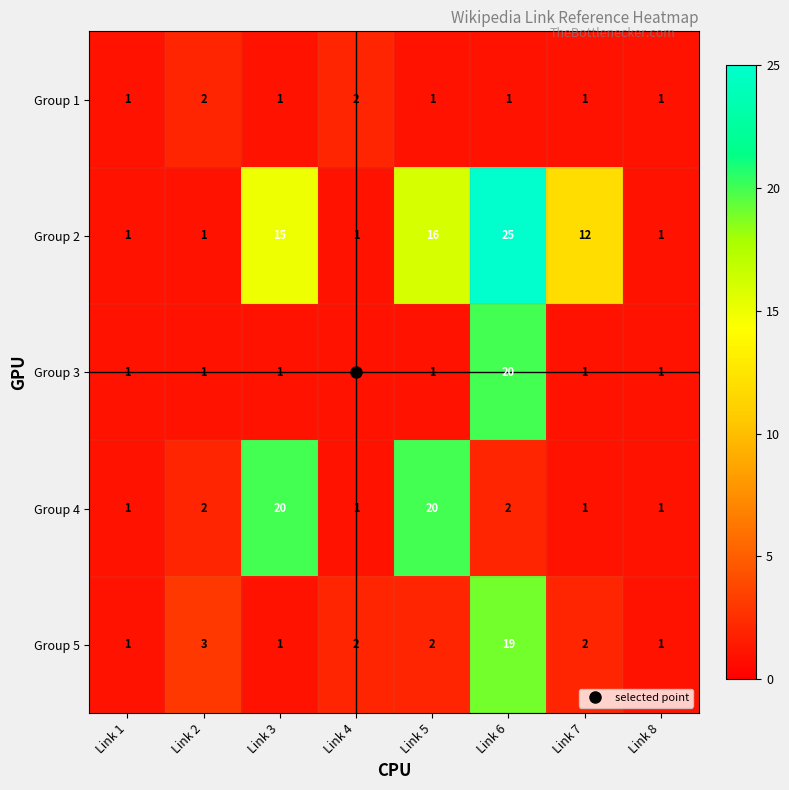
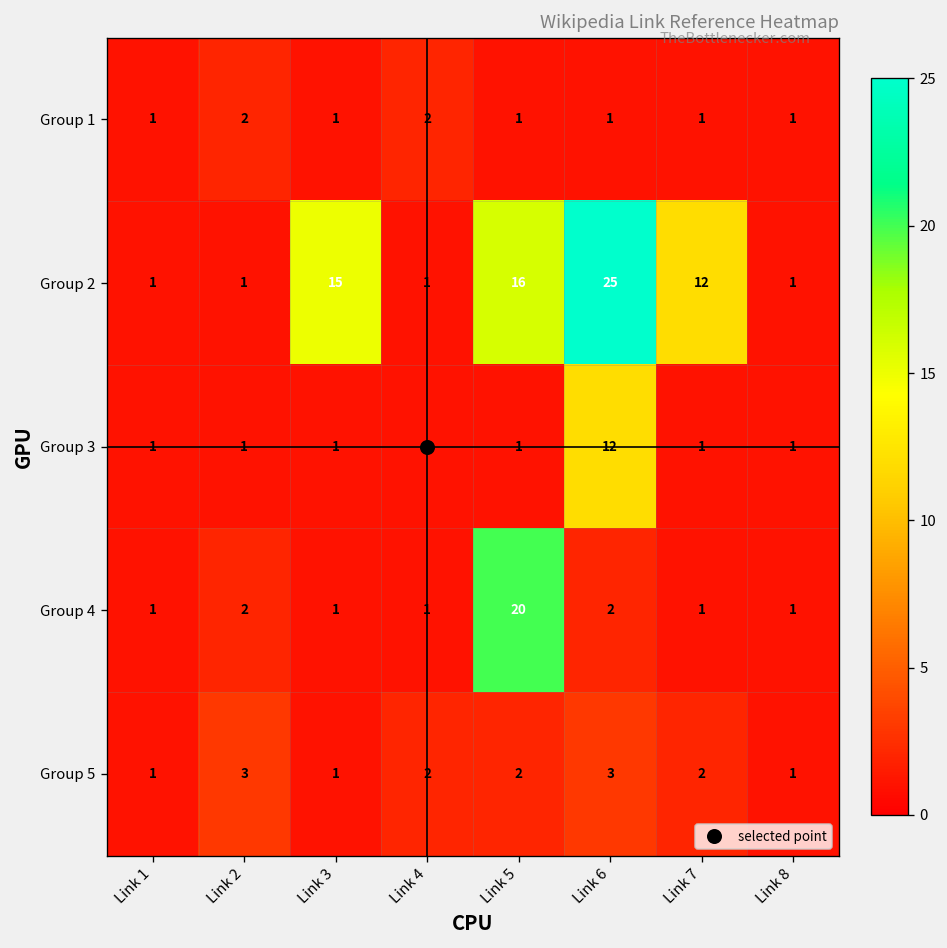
Group 3, Link 6: 20 -> 12
Group 4, Link 3: 20 -> 1
Group 5, Link 6: 19 -> 3
